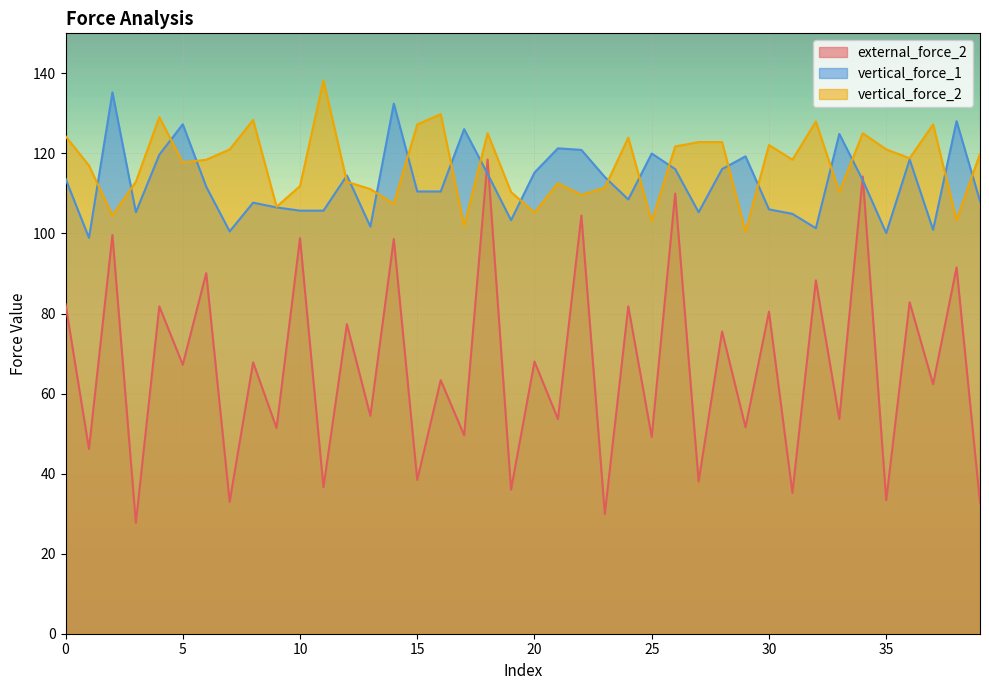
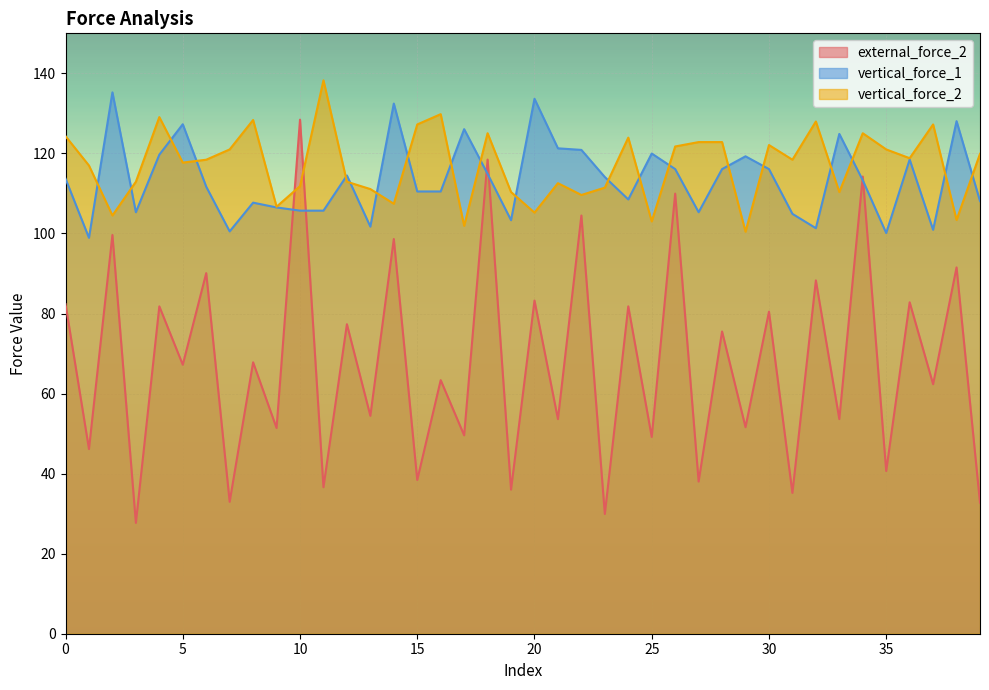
external_force_2, 10: 99 -> 128
external_force_2, 20: 68 -> 83
vertical_force_1, 20: 115 -> 134
vertical_force_1, 30: 106 -> 116
external_force_2, 35: 33 -> 41
